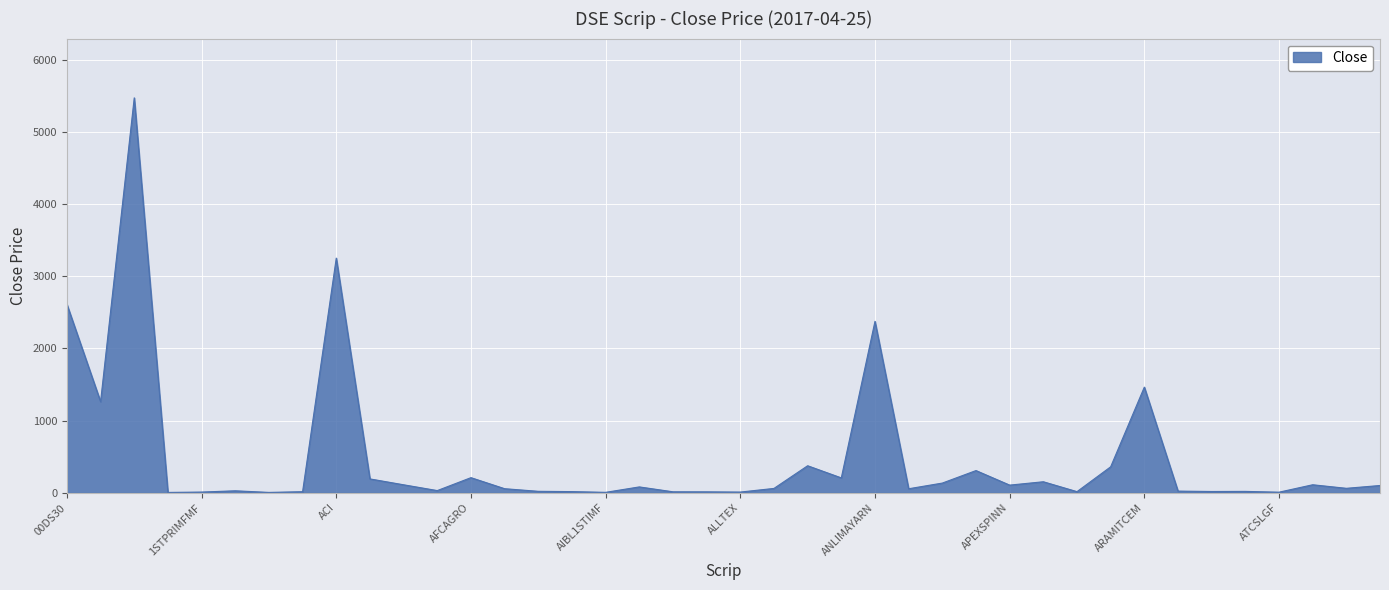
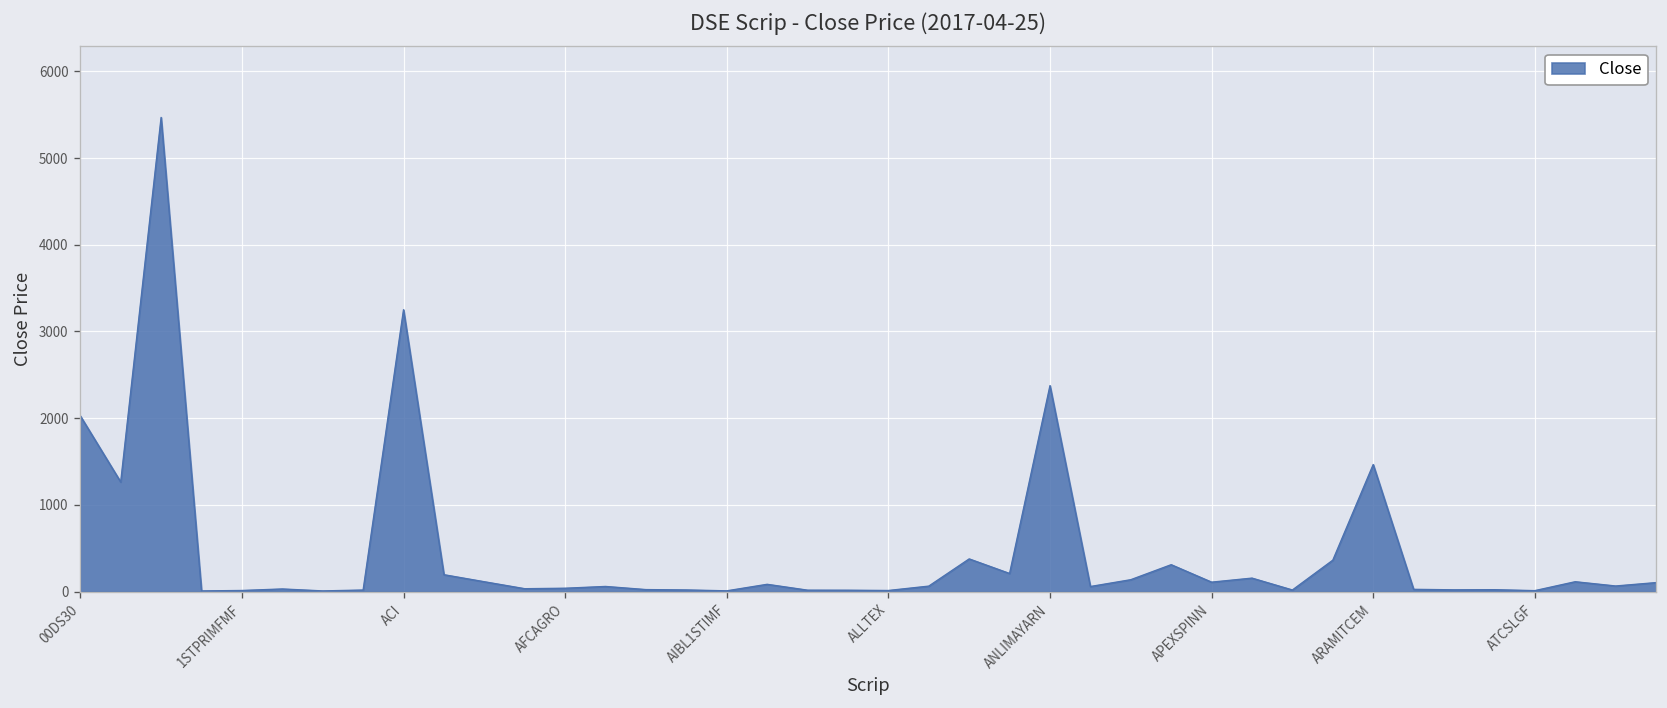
00DS30: 2600 -> 2000
AFCAGRO: 200 -> 0
